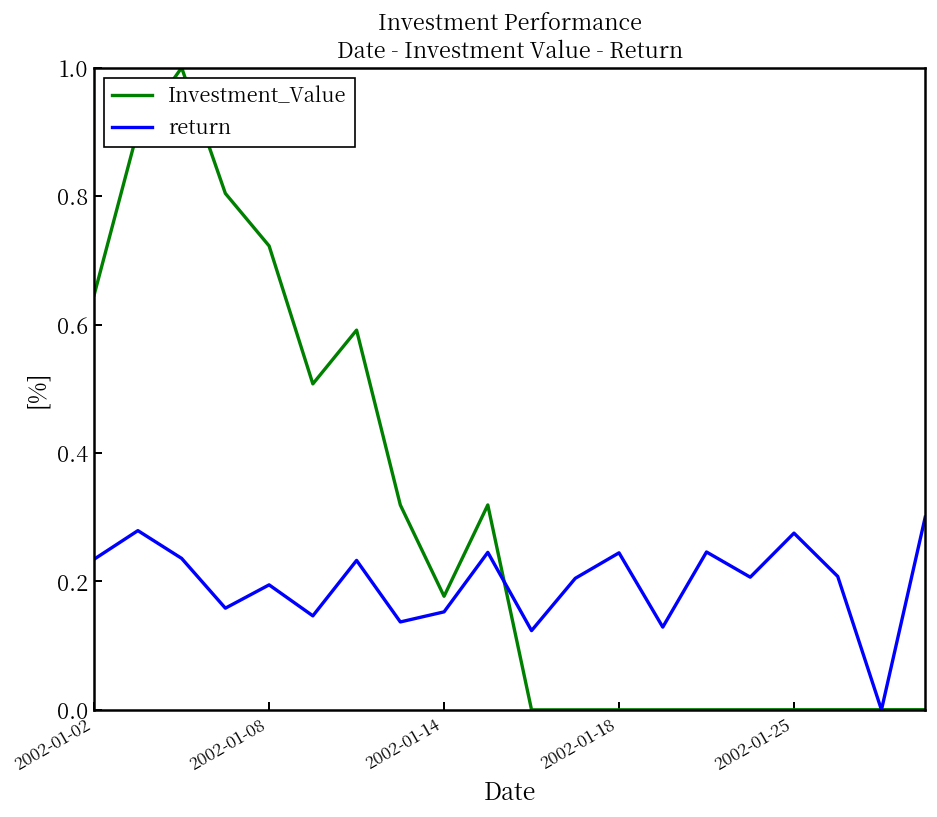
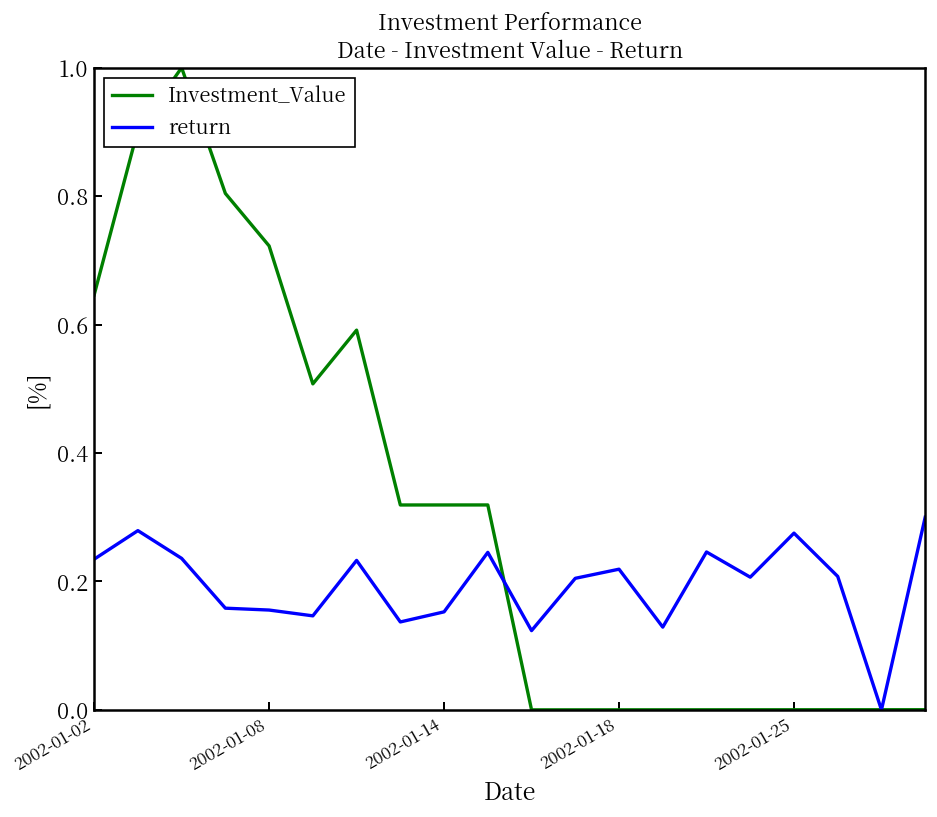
return, 2002-01-08: 0.19 -> 0.16
Investment_Value, 2002-01-14: 0.18 -> 0.32
return, 2002-01-18: 0.24 -> 0.22
